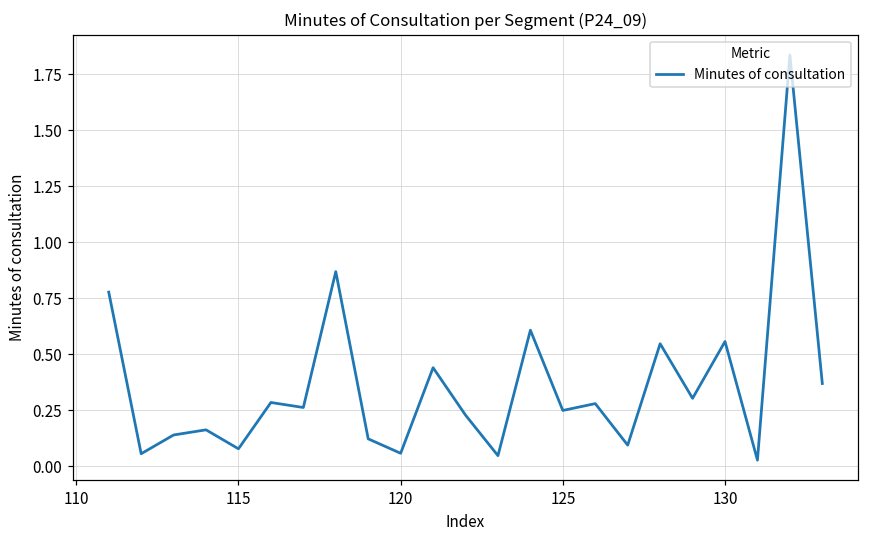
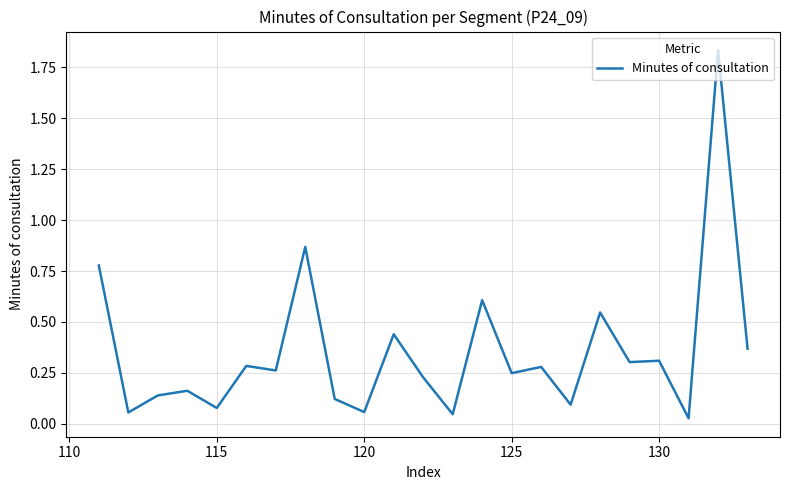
130: 0.56 -> 0.31
